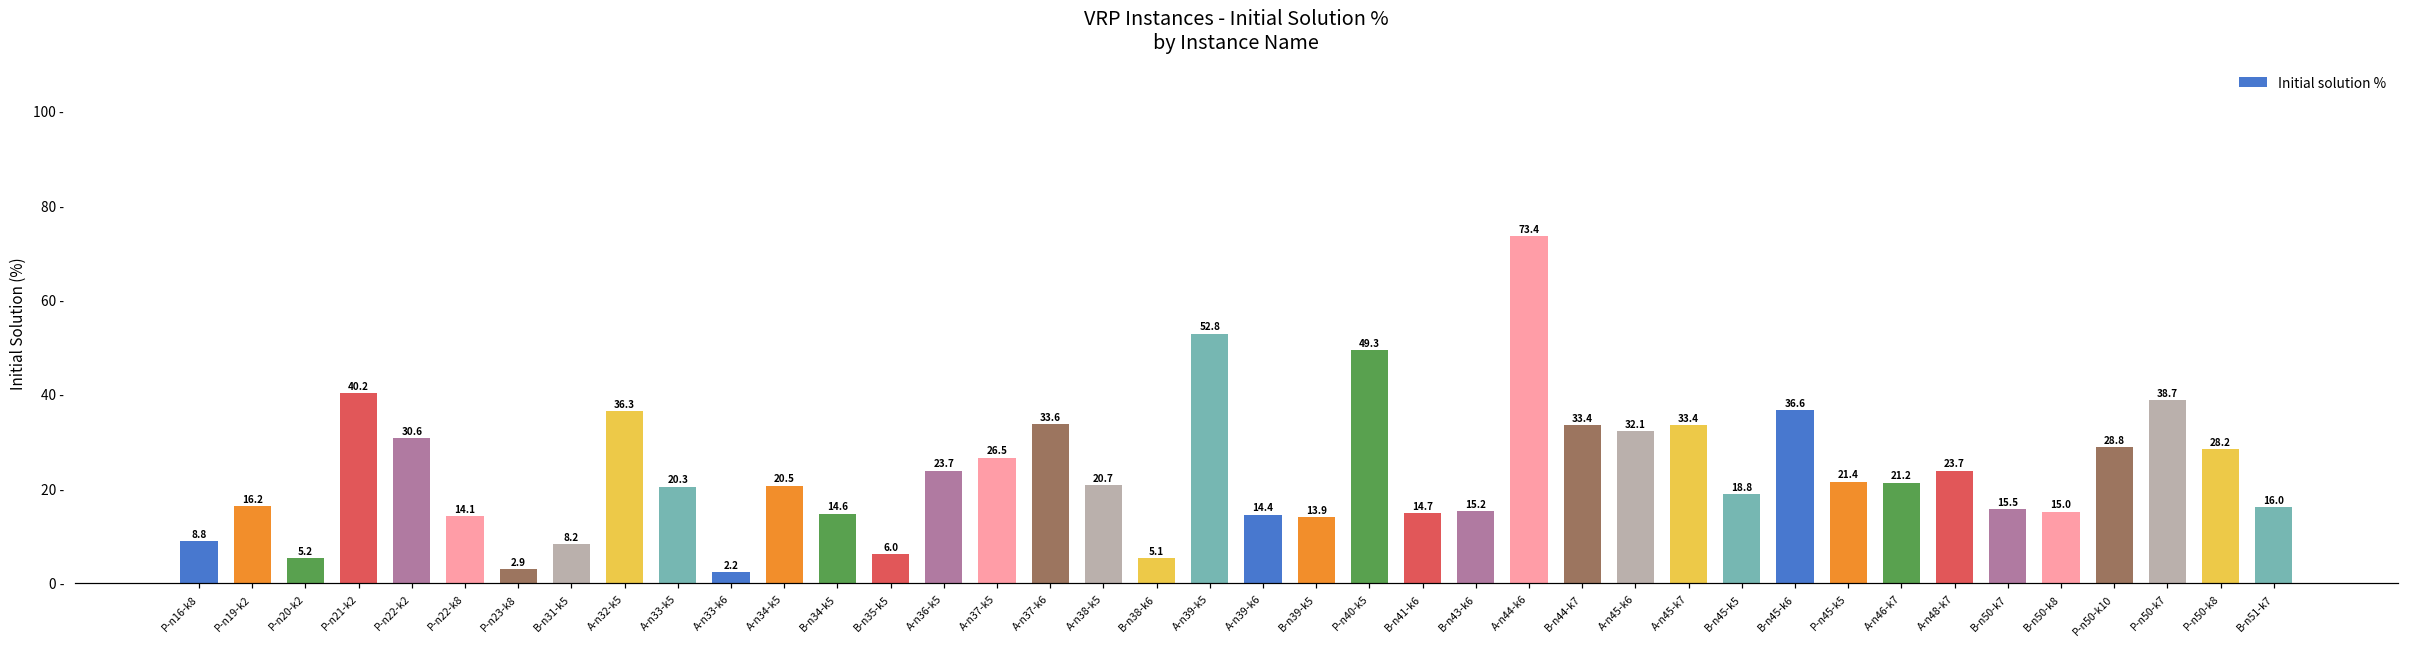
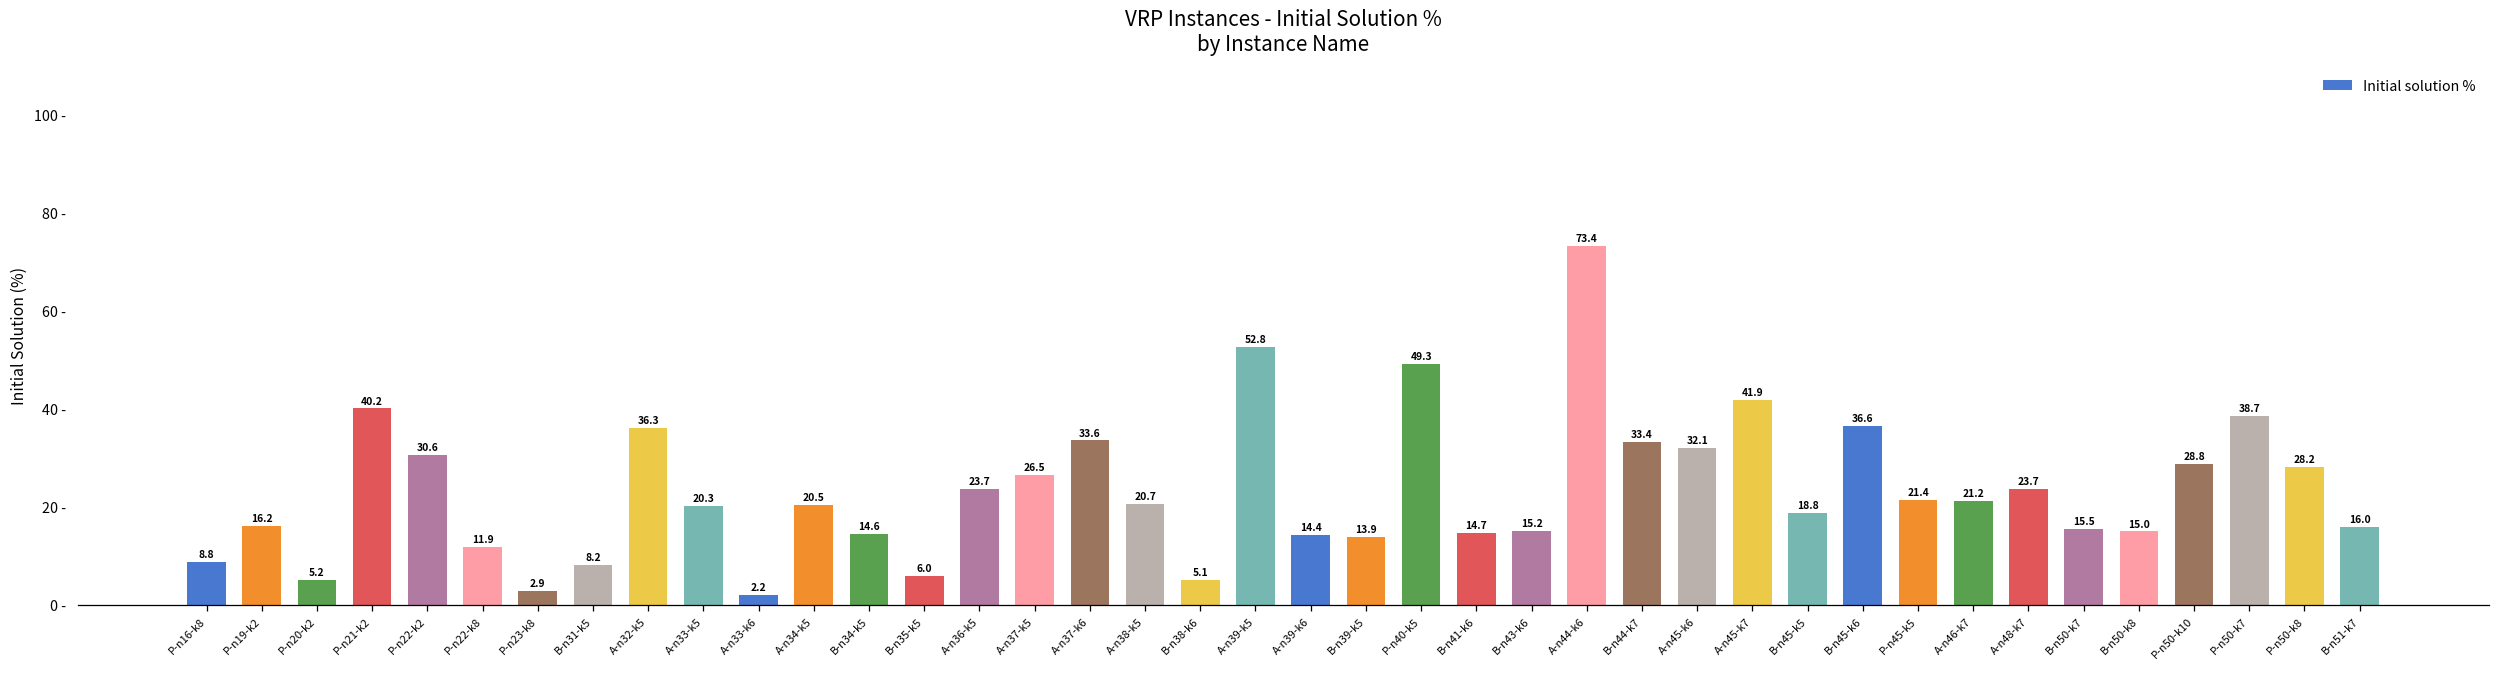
P-n22-k8: 14.1 -> 11.9
A-n45-k7: 33.4 -> 41.9
